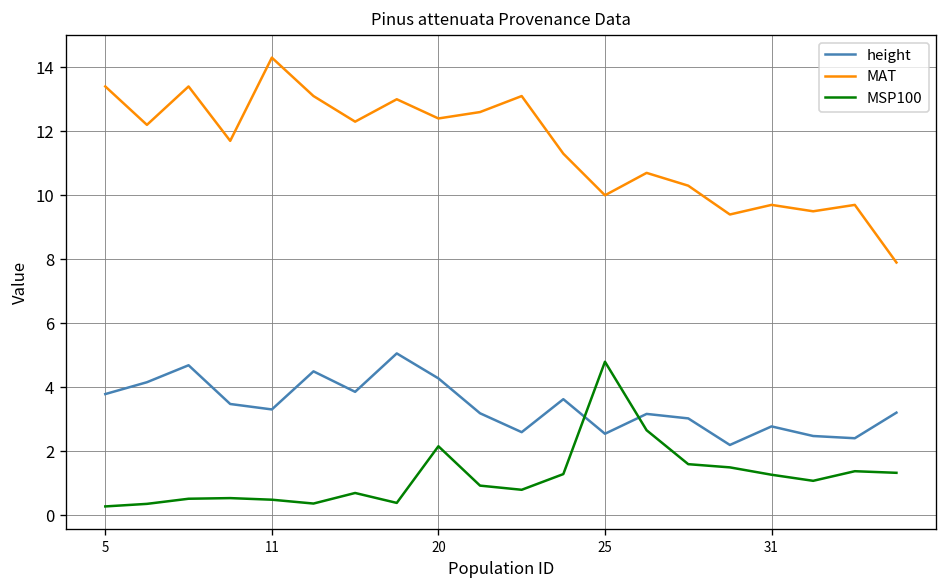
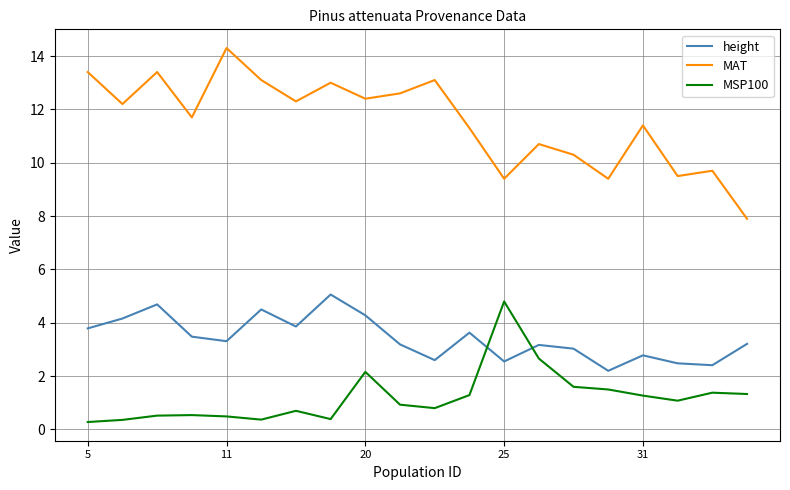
MAT, 25: 10.0 -> 9.4
MAT, 31: 9.7 -> 11.4
